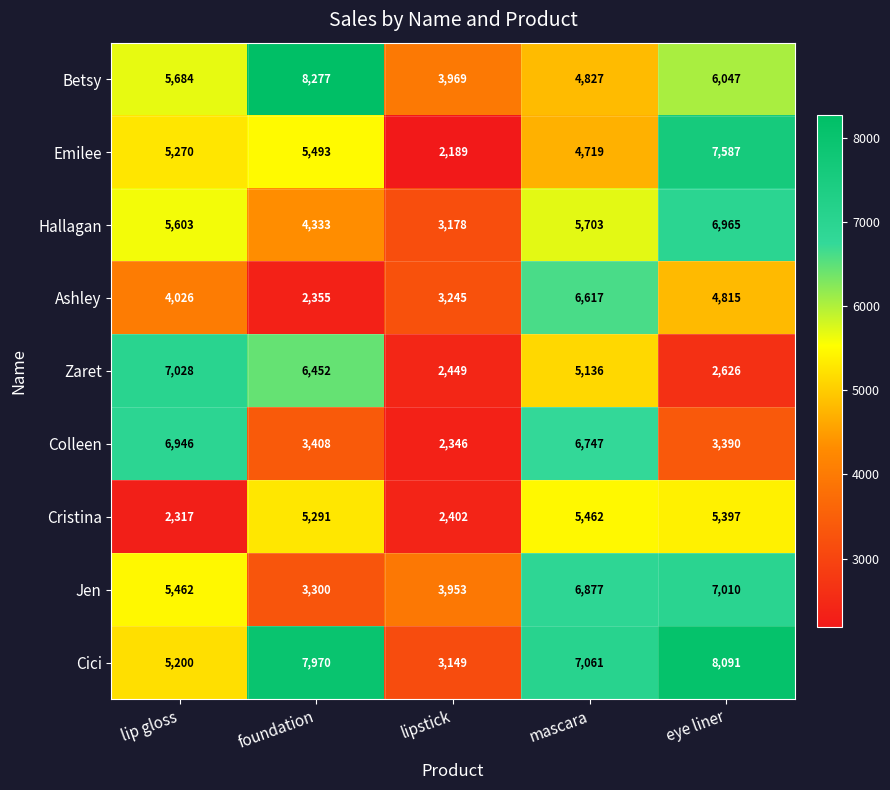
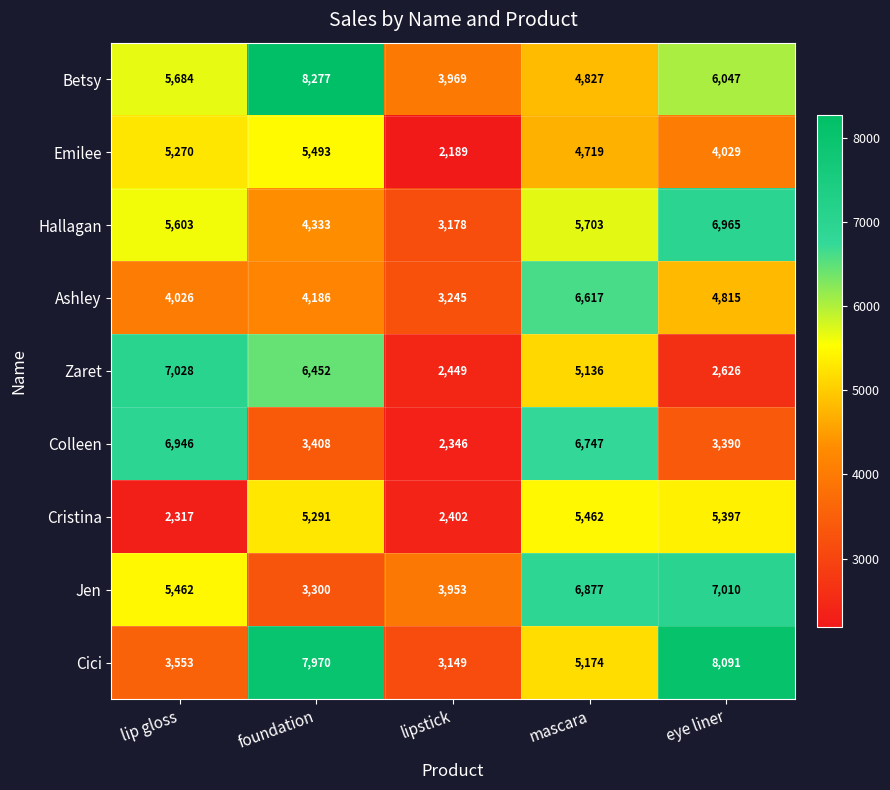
Emilee, eye liner: 7,587 -> 4,029
Ashley, foundation: 2,355 -> 4,186
Cici, lip gloss: 5,200 -> 3,553
Cici, mascara: 7,061 -> 5,174
